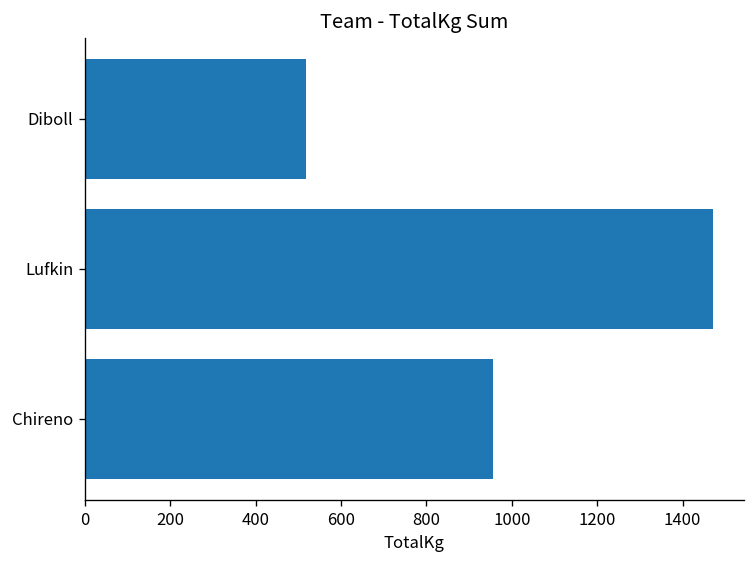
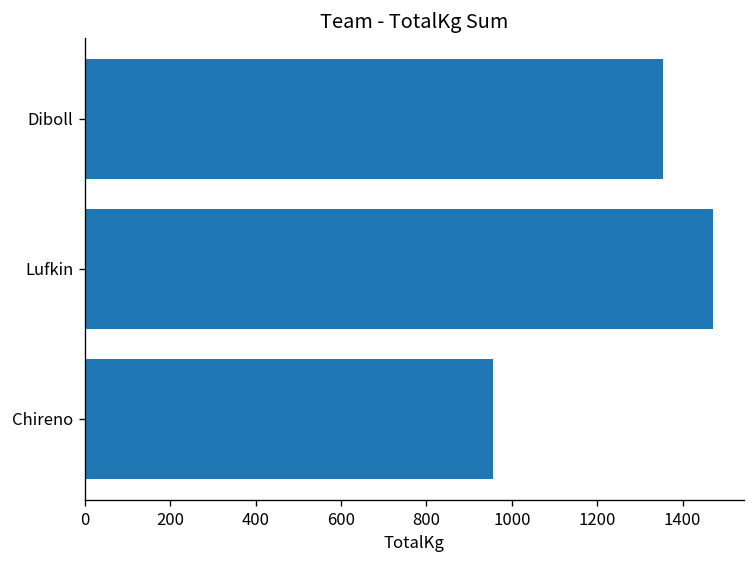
Diboll: 520 -> 1350
